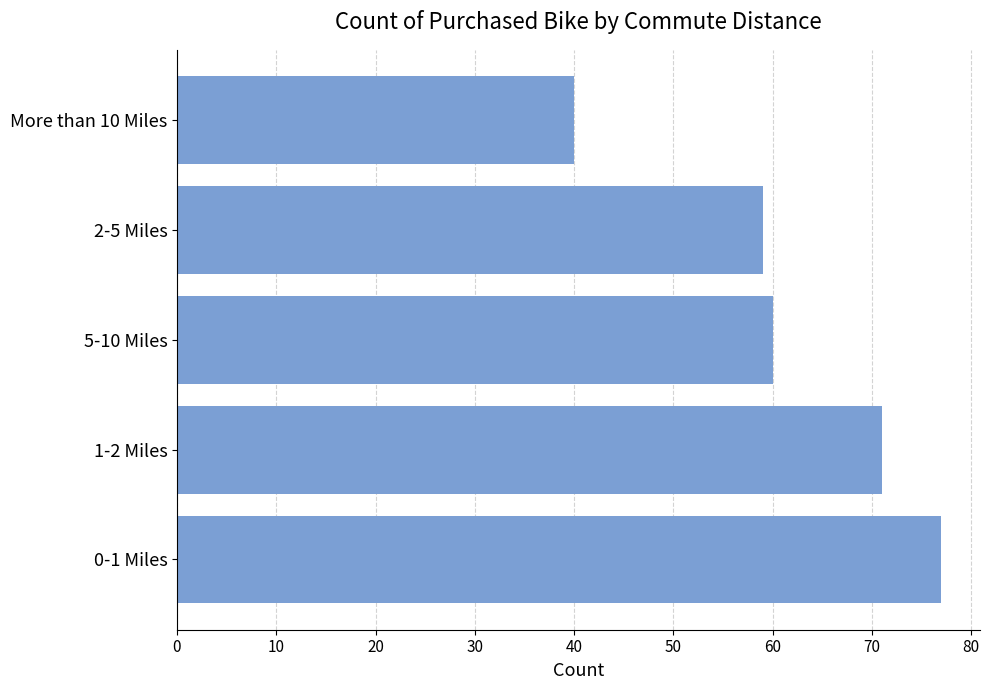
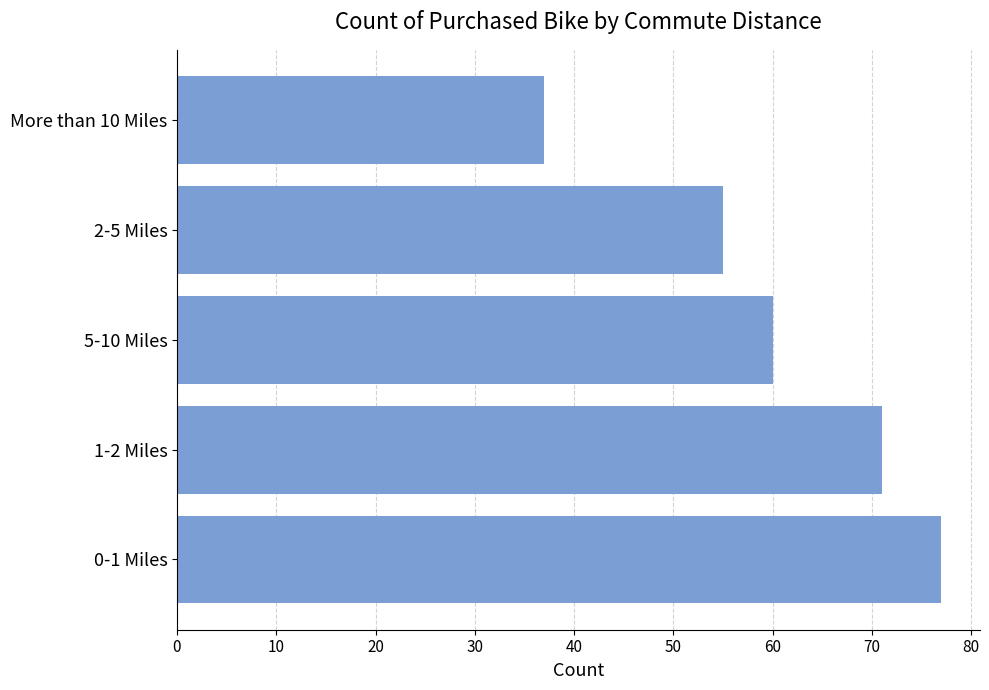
More than 10 Miles: 40 -> 37
2-5 Miles: 59 -> 55
